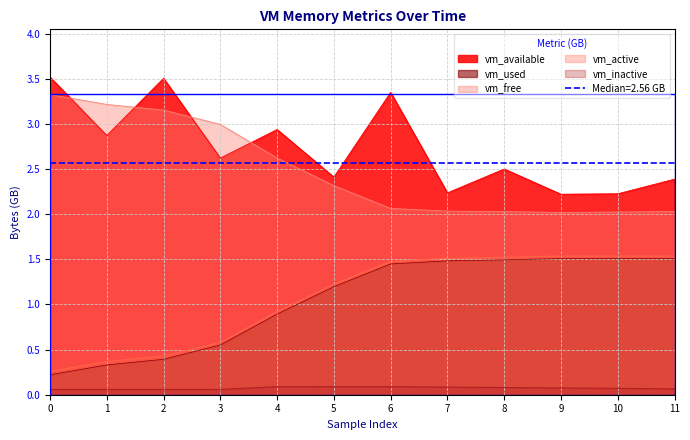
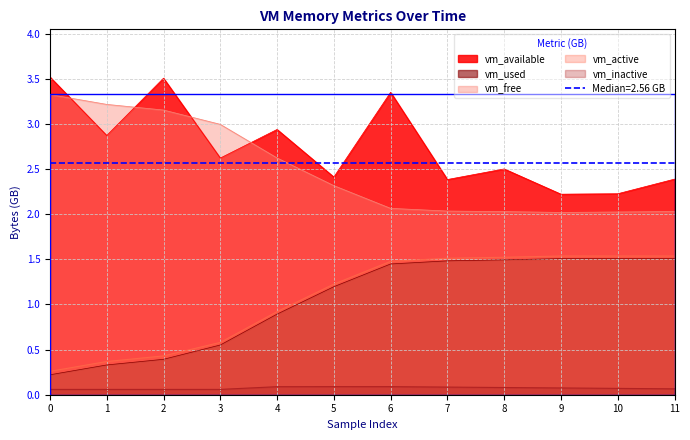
vm_available, 7: 2.2 -> 2.4
